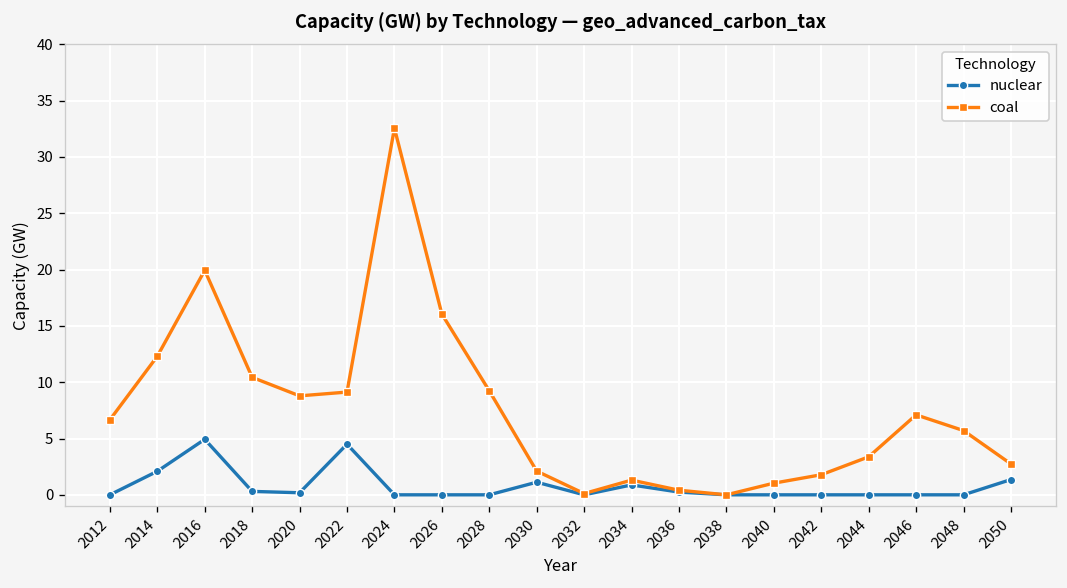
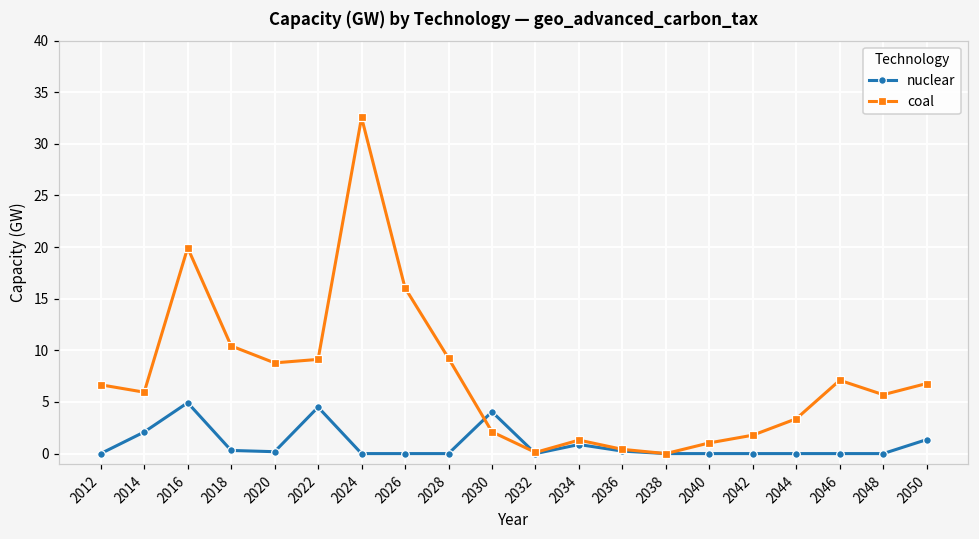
coal, 2014: 12 -> 6
nuclear, 2030: 1 -> 4
coal, 2050: 3 -> 7
